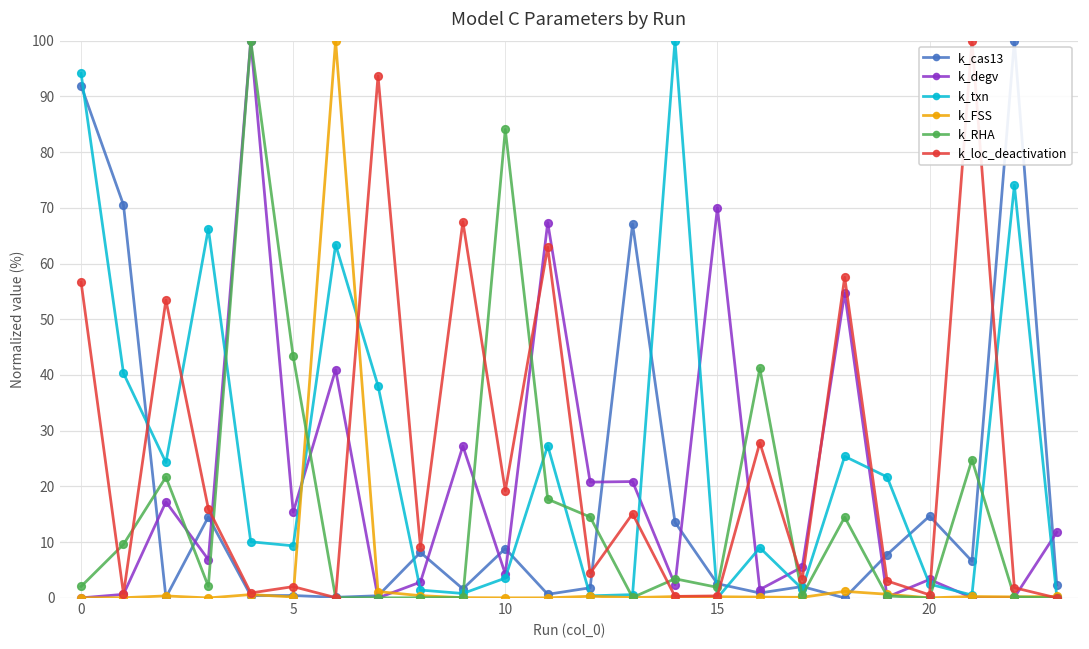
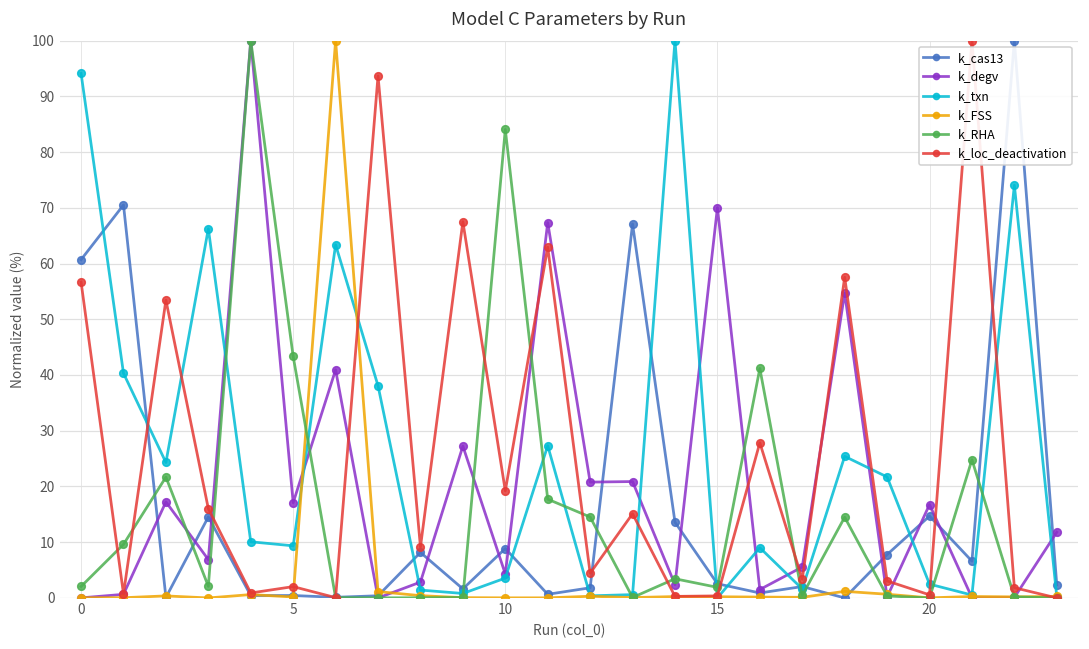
k_cas13, 0: 92 -> 61
k_degv, 5: 15 -> 17
k_degv, 20: 3 -> 17
